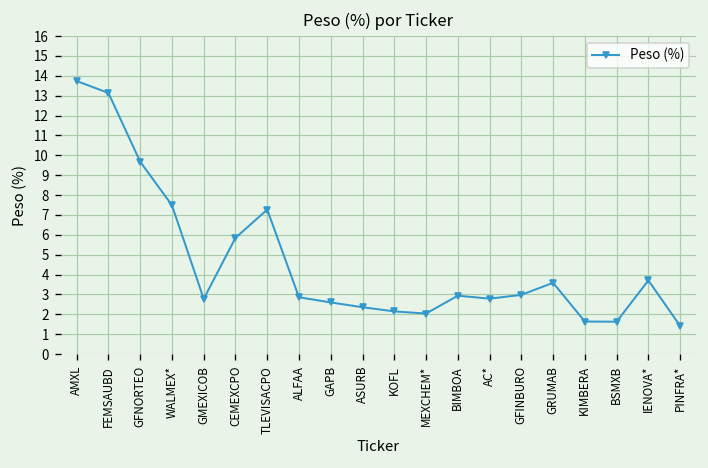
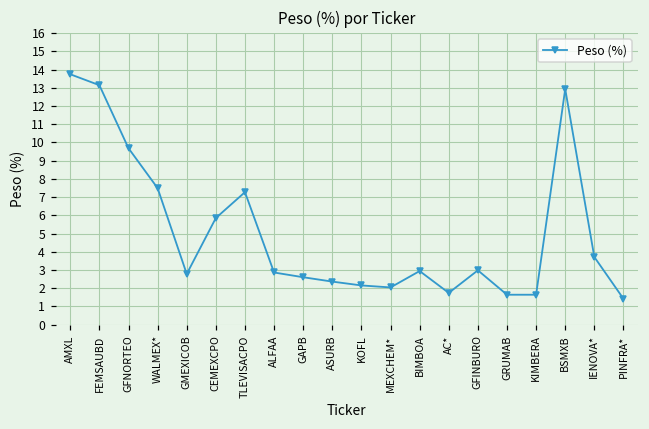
AC*: 2.8 -> 1.7
GRUMAB: 3.6 -> 1.6
BSMXB: 1.6 -> 12.9
